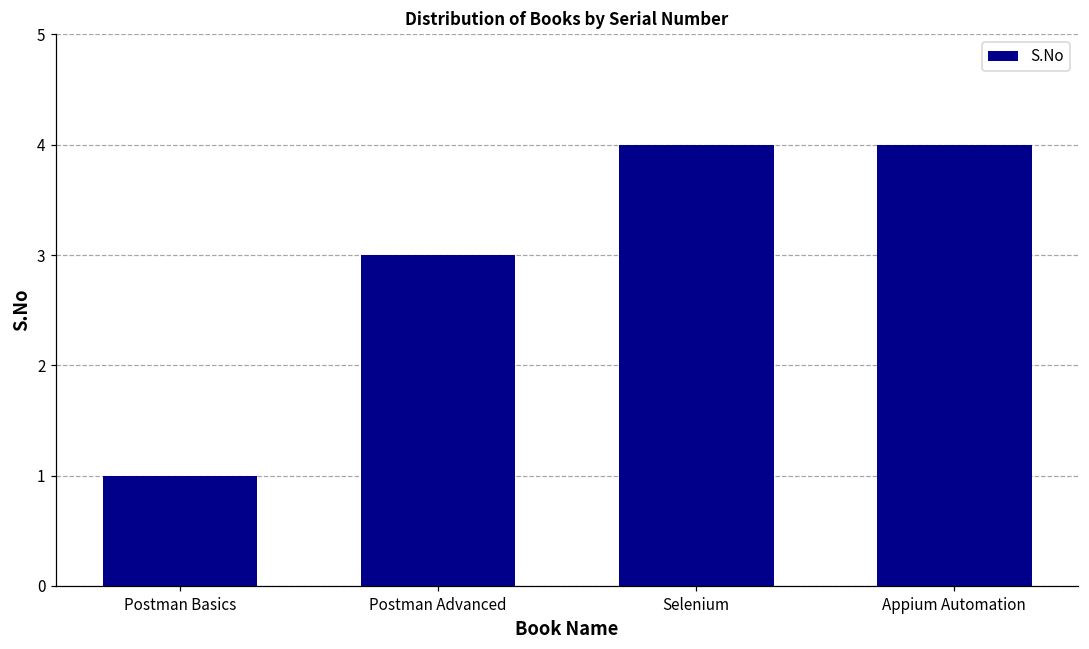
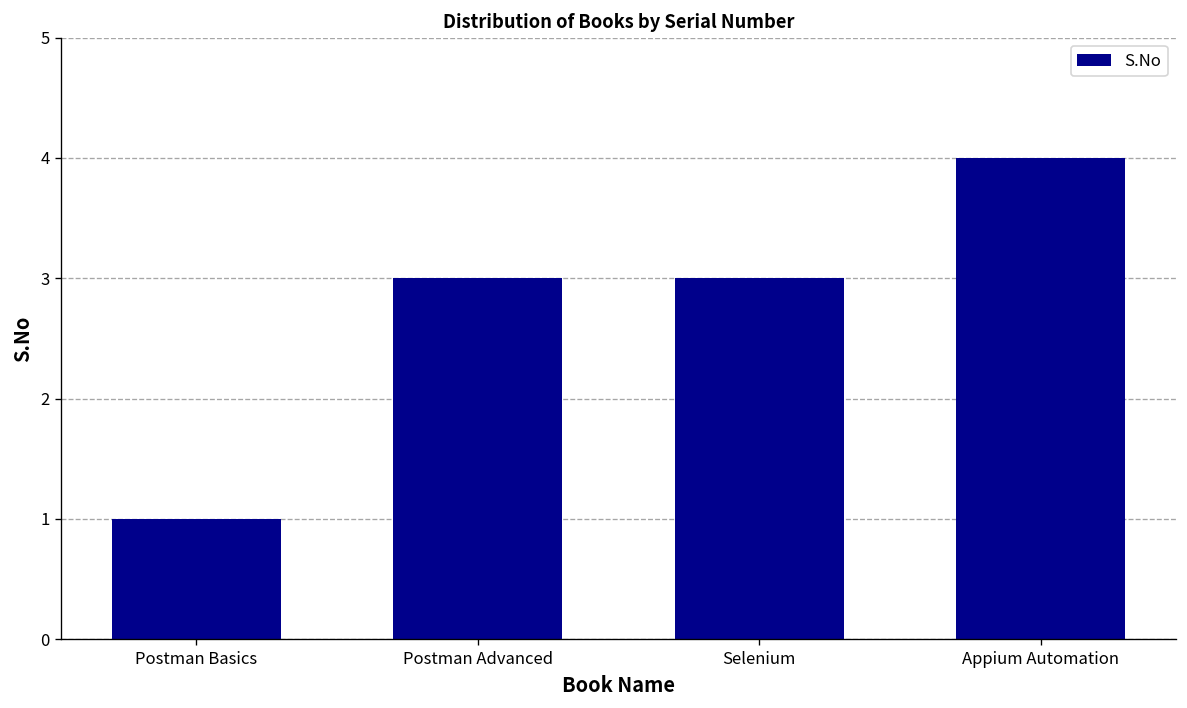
Selenium: 4 -> 3
